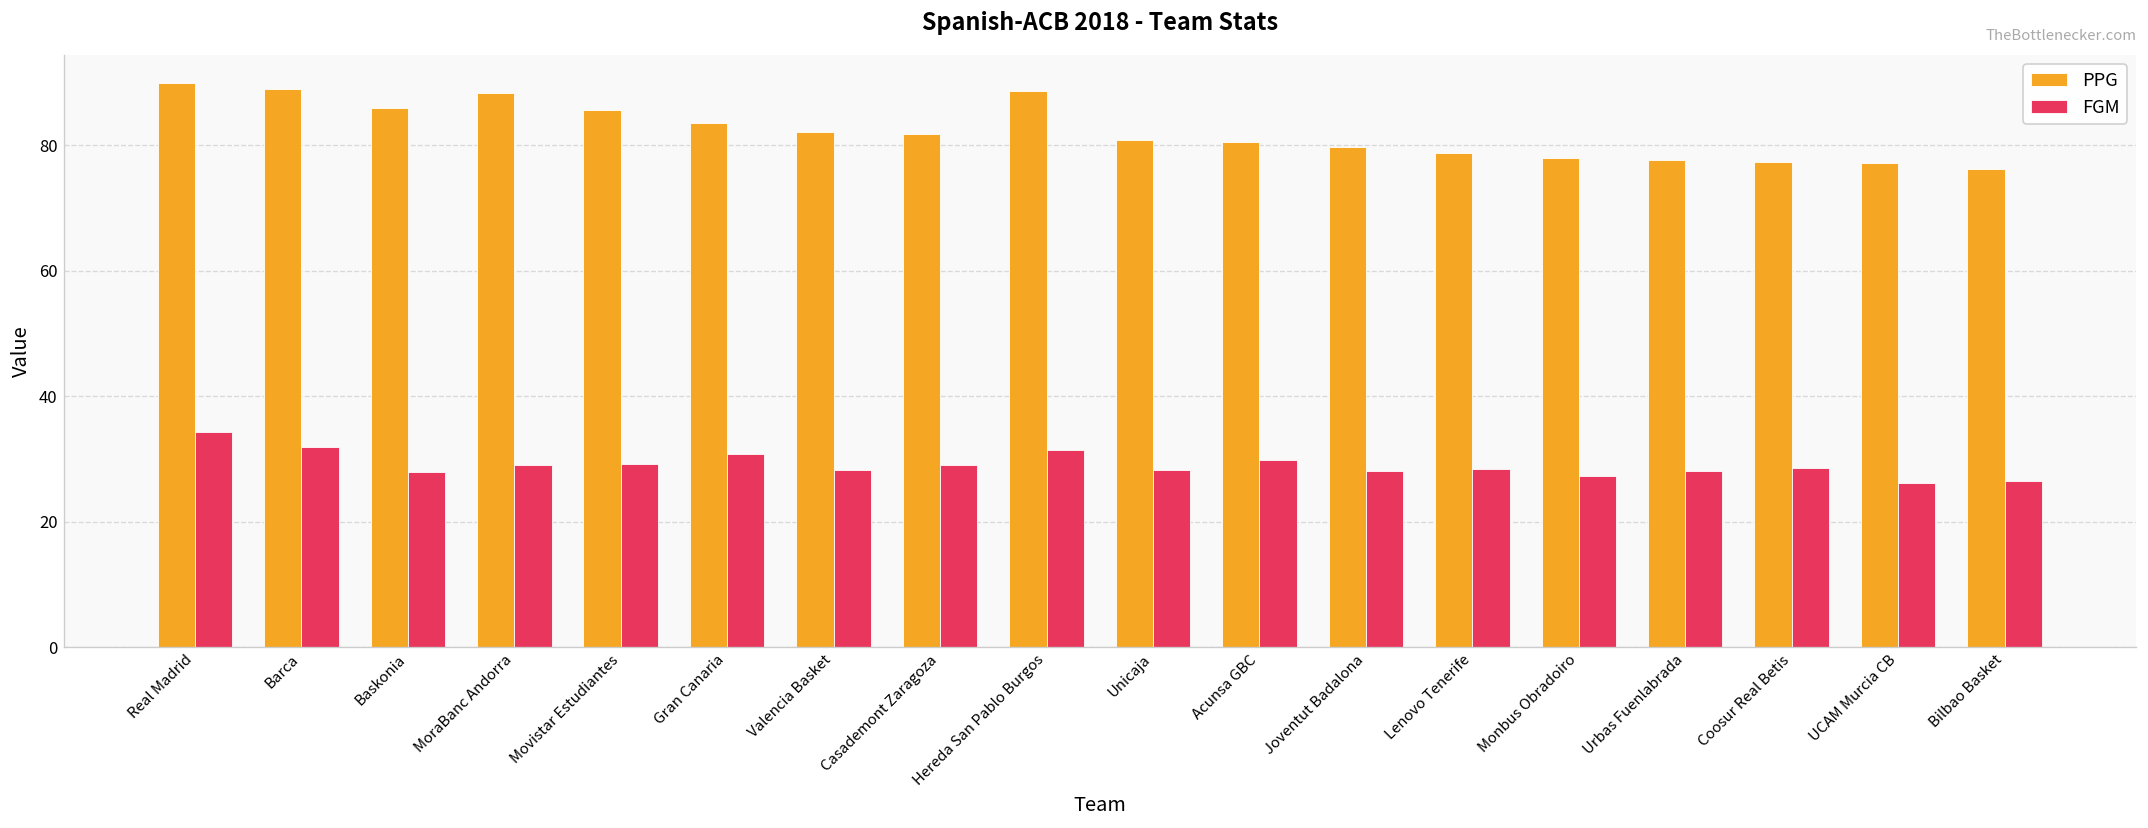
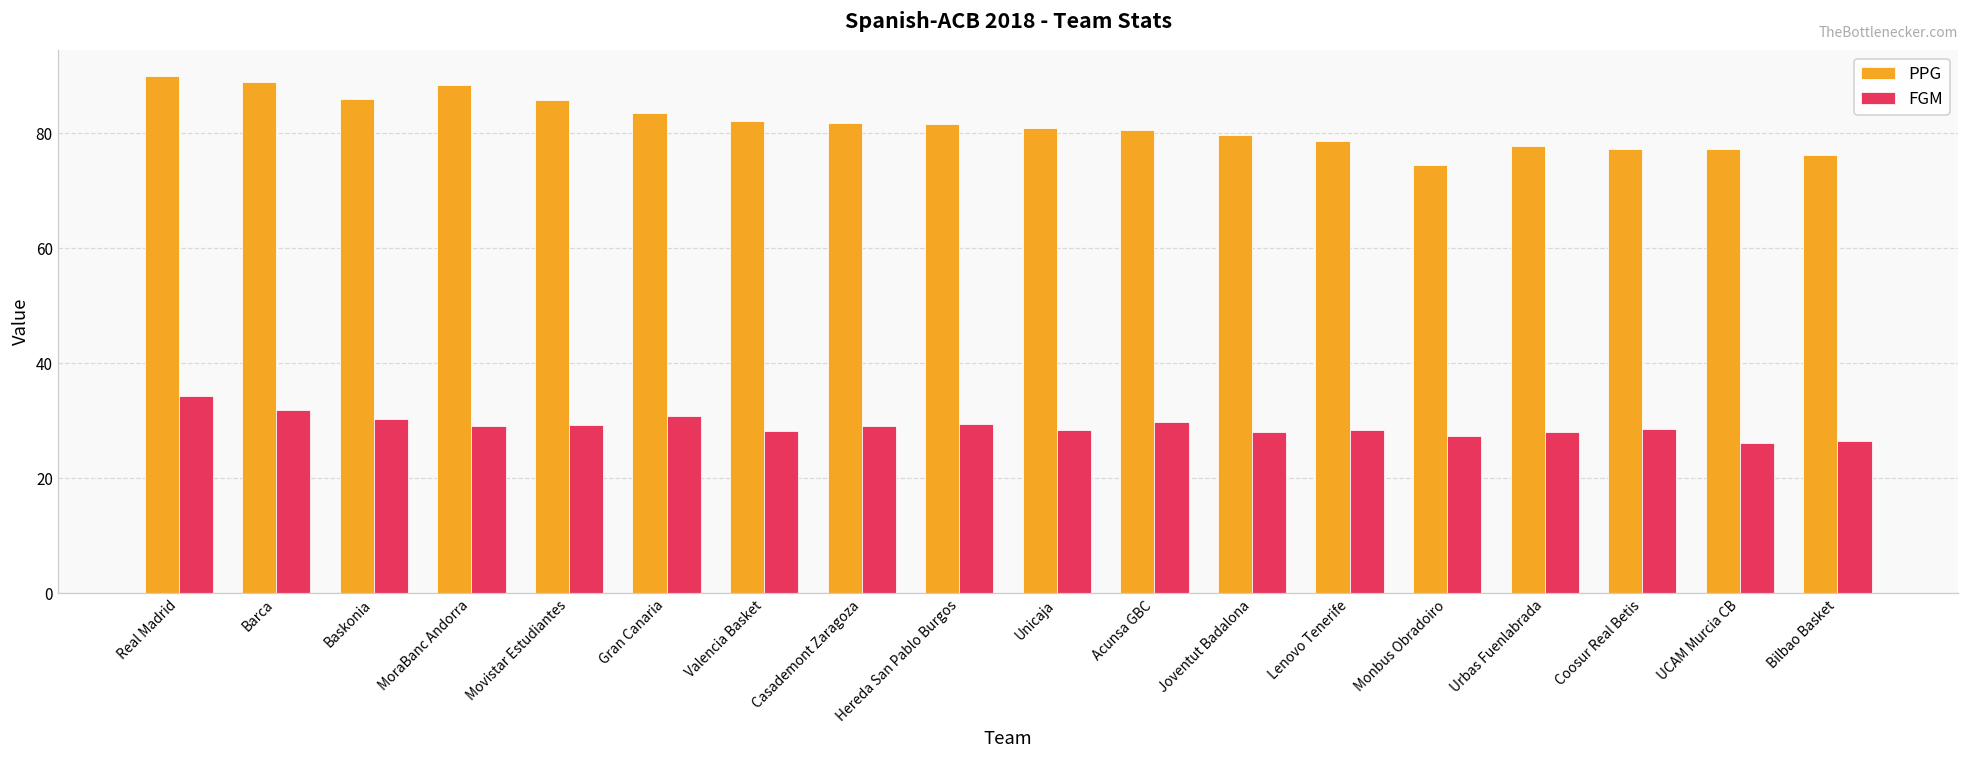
FGM, Baskonia: 28 -> 30
PPG, Hereda San Pablo Burgos: 89 -> 82
FGM, Hereda San Pablo Burgos: 31 -> 29
PPG, Monbus Obradoiro: 78 -> 75
